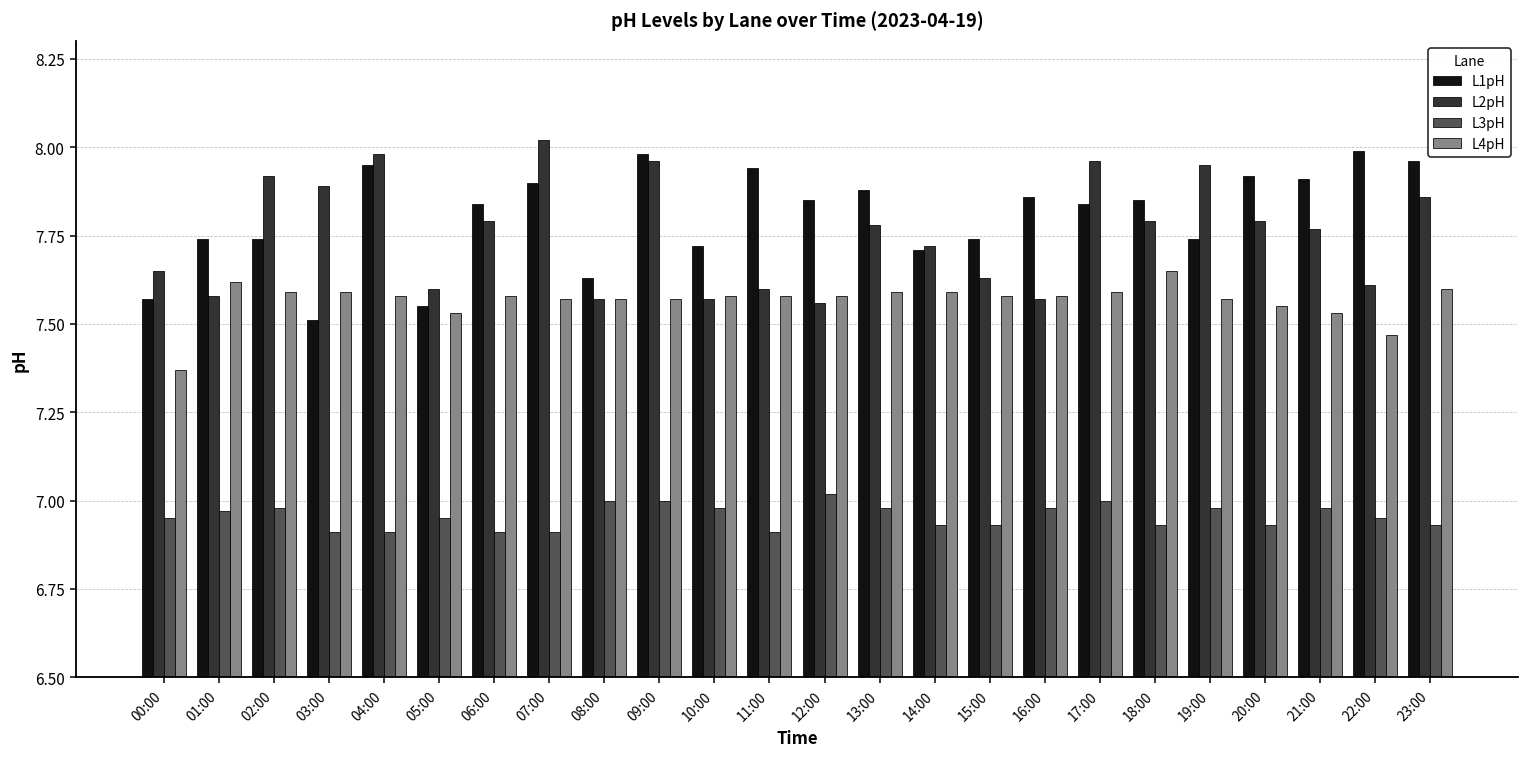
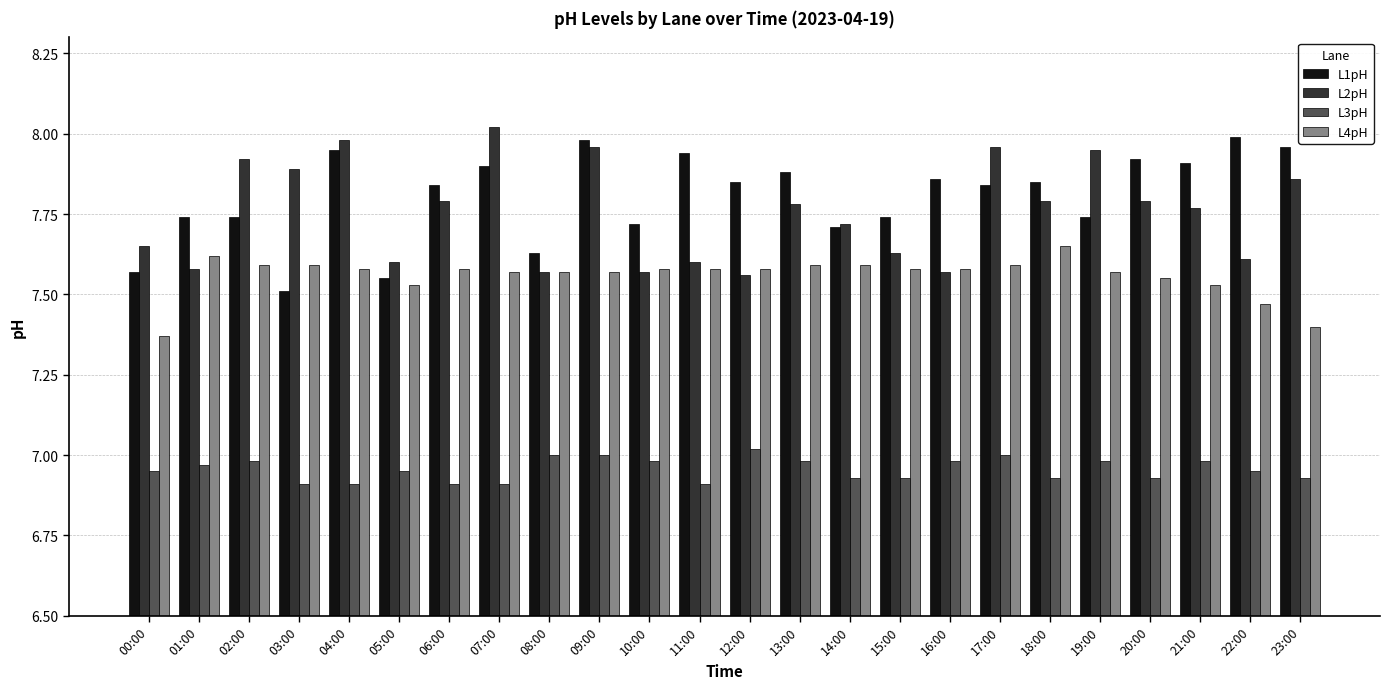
L4pH, 23:00: 7.6 -> 7.4
